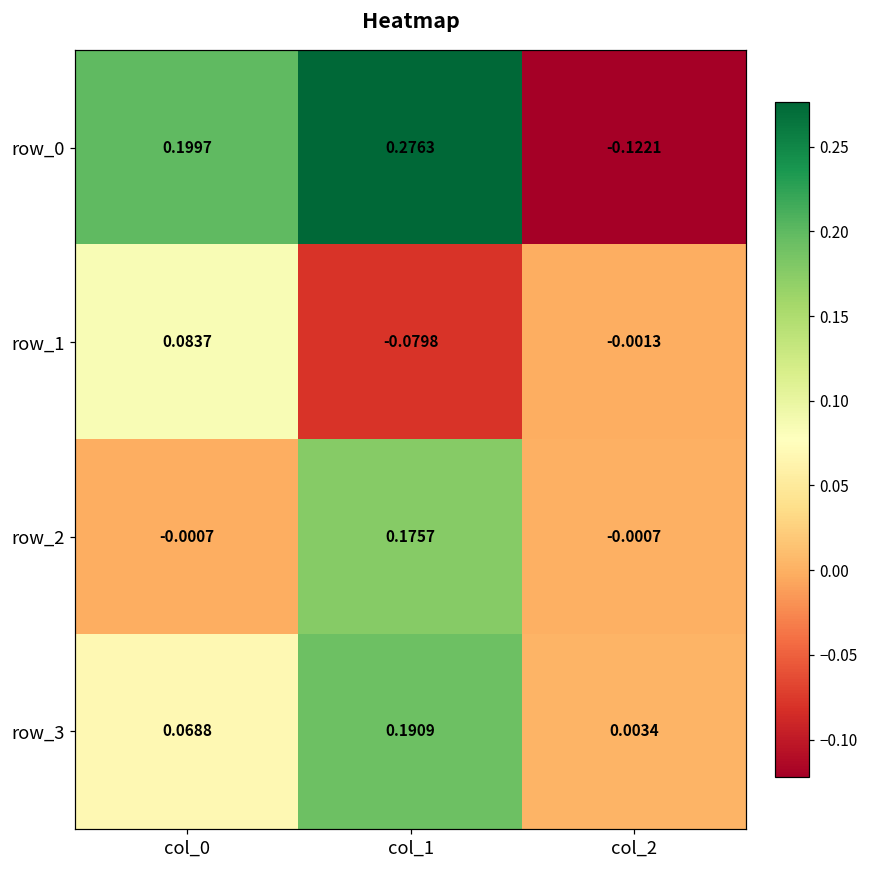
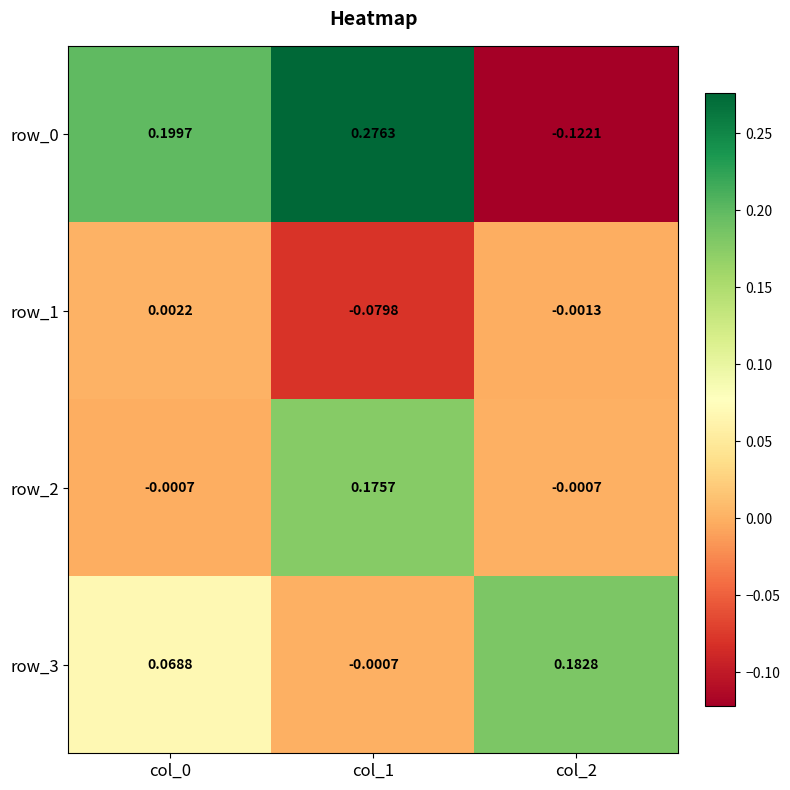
row_1, col_0: 0.0837 -> 0.0022
row_3, col_1: 0.1909 -> -0.0007
row_3, col_2: 0.0034 -> 0.1828
